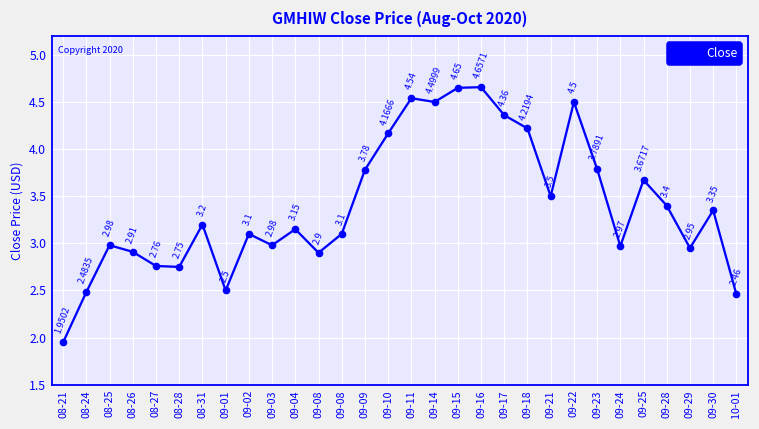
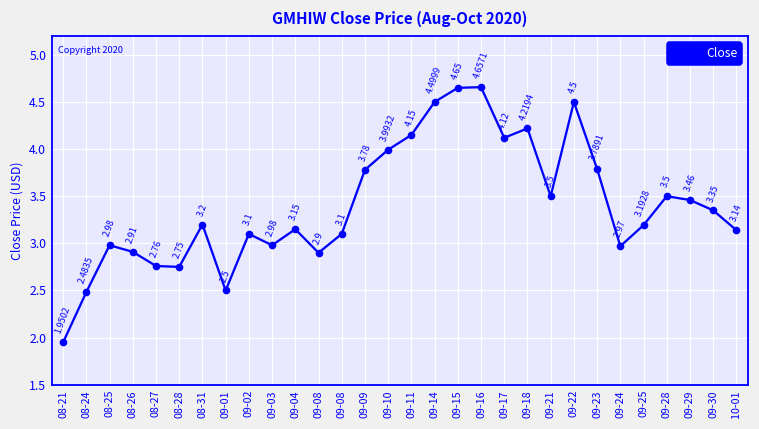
09-10: 4.1666 -> 3.9932
09-11: 4.54 -> 4.15
09-17: 4.36 -> 4.12
09-25: 3.6717 -> 3.1928
09-28: 3.4 -> 3.5
09-29: 2.95 -> 3.46
10-01: 2.46 -> 3.14
